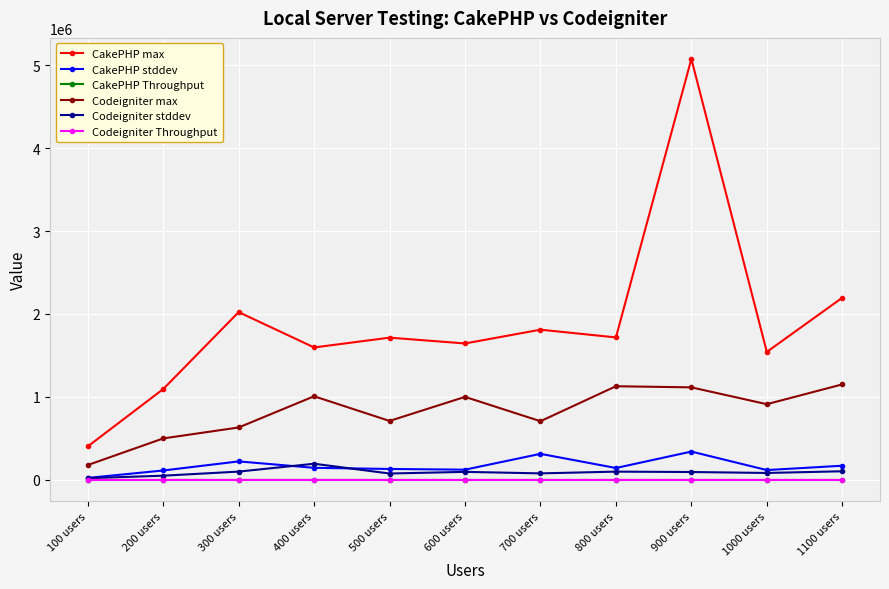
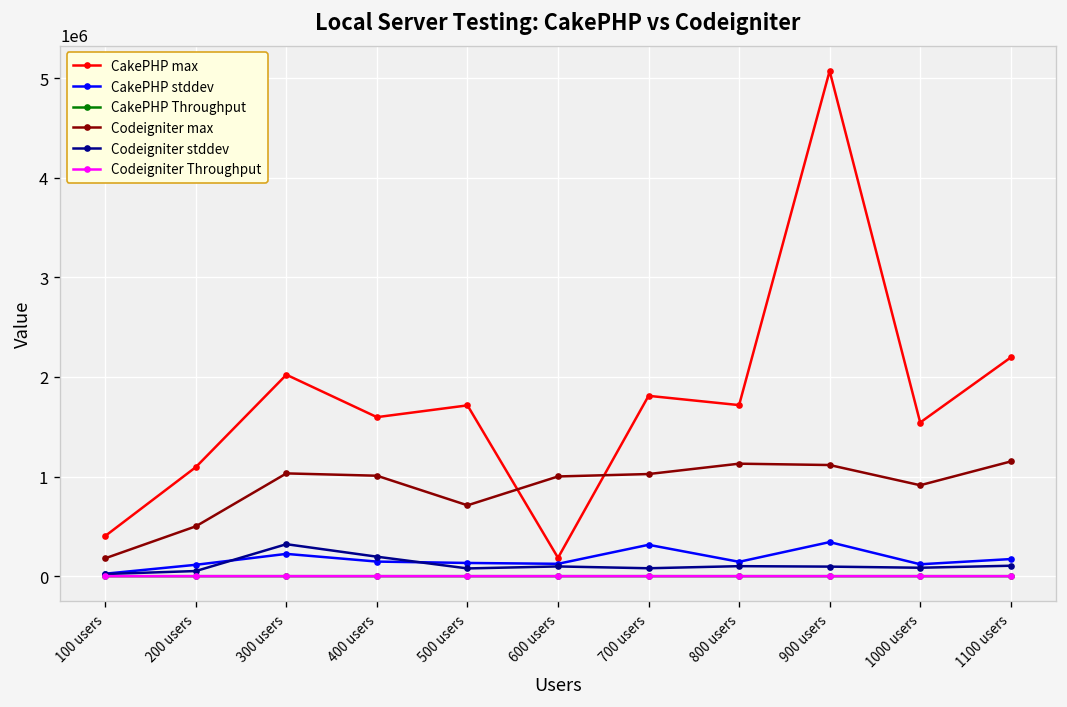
Codeigniter max, 300 users: 600000 -> 1000000
Codeigniter stddev, 300 users: 100000 -> 300000
CakePHP max, 600 users: 1600000 -> 200000
Codeigniter max, 700 users: 700000 -> 1000000
